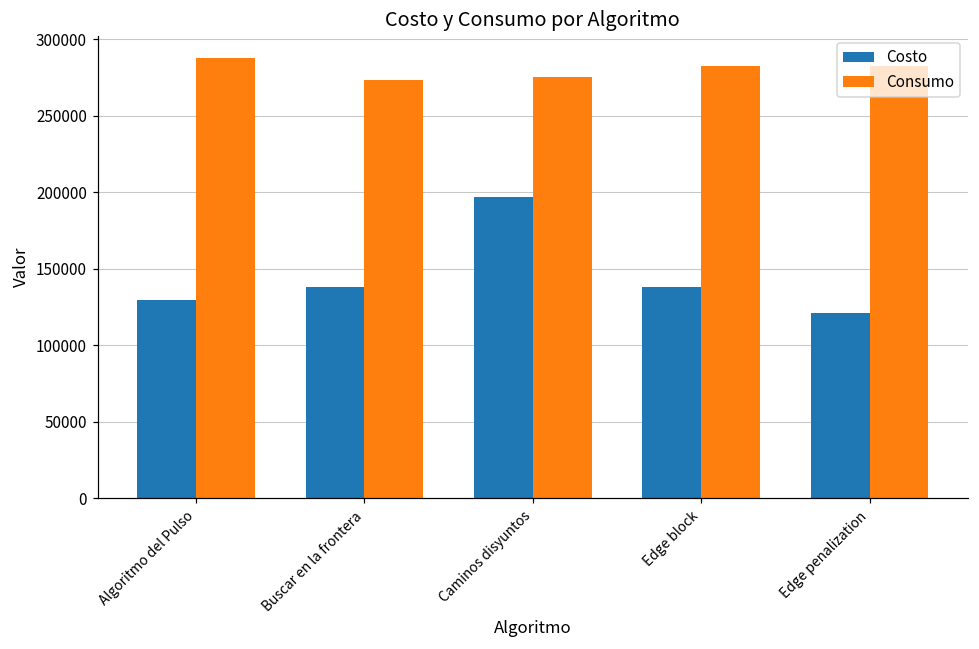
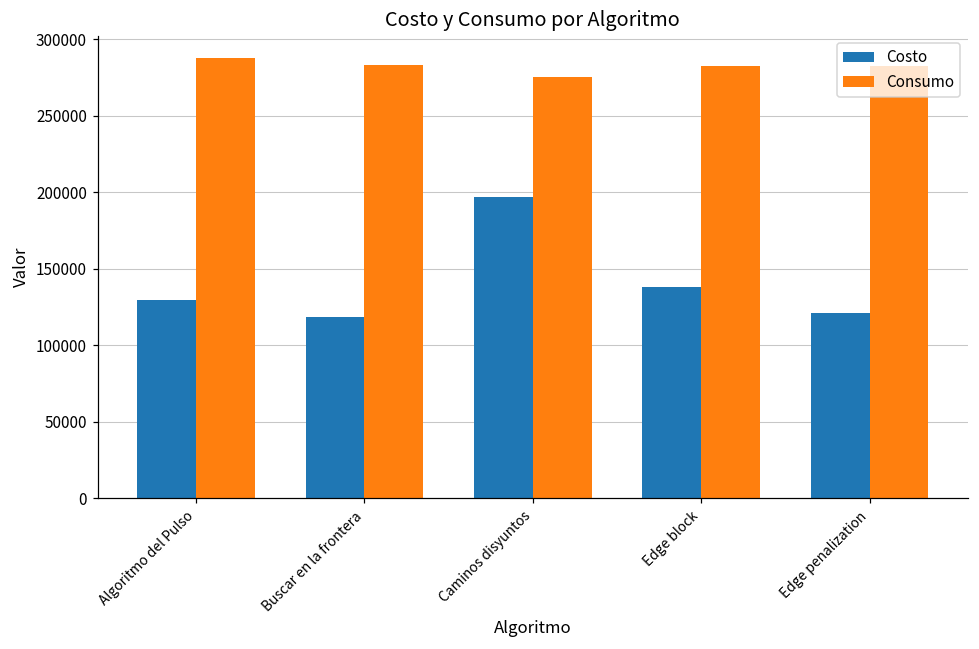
Costo, Buscar en la frontera: 138000 -> 119000
Consumo, Buscar en la frontera: 273000 -> 283000
